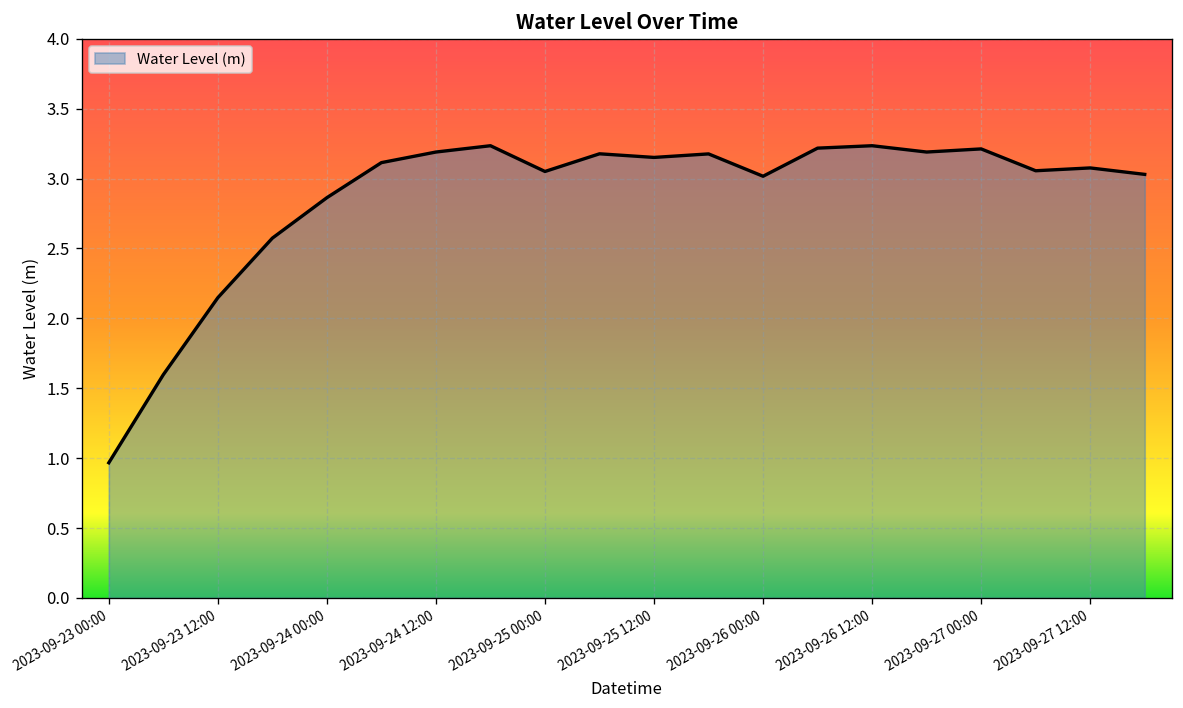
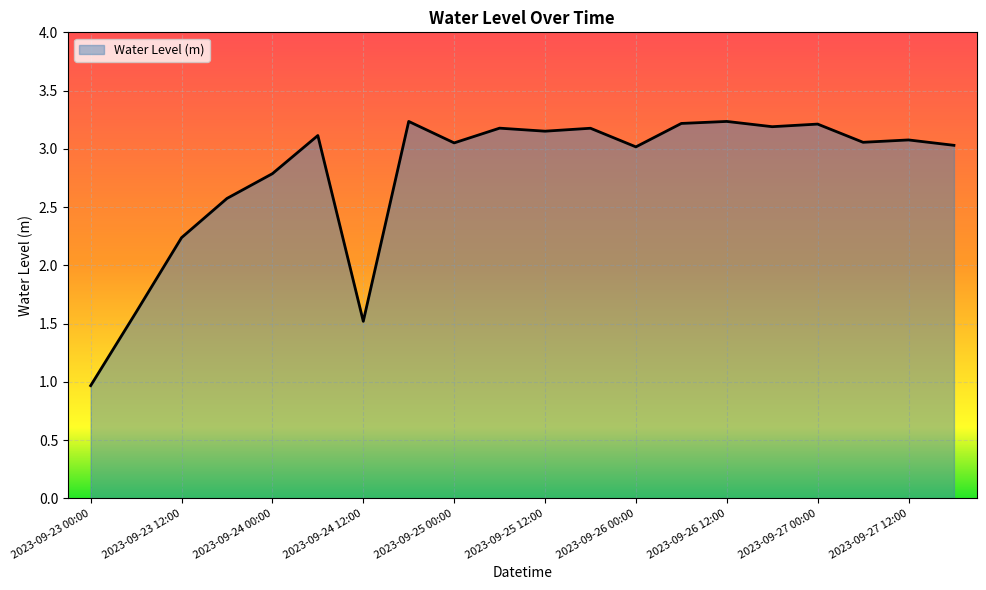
2023-09-23 12:00: 2.15 -> 2.24
2023-09-24 00:00: 2.86 -> 2.79
2023-09-24 12:00: 3.19 -> 1.52
